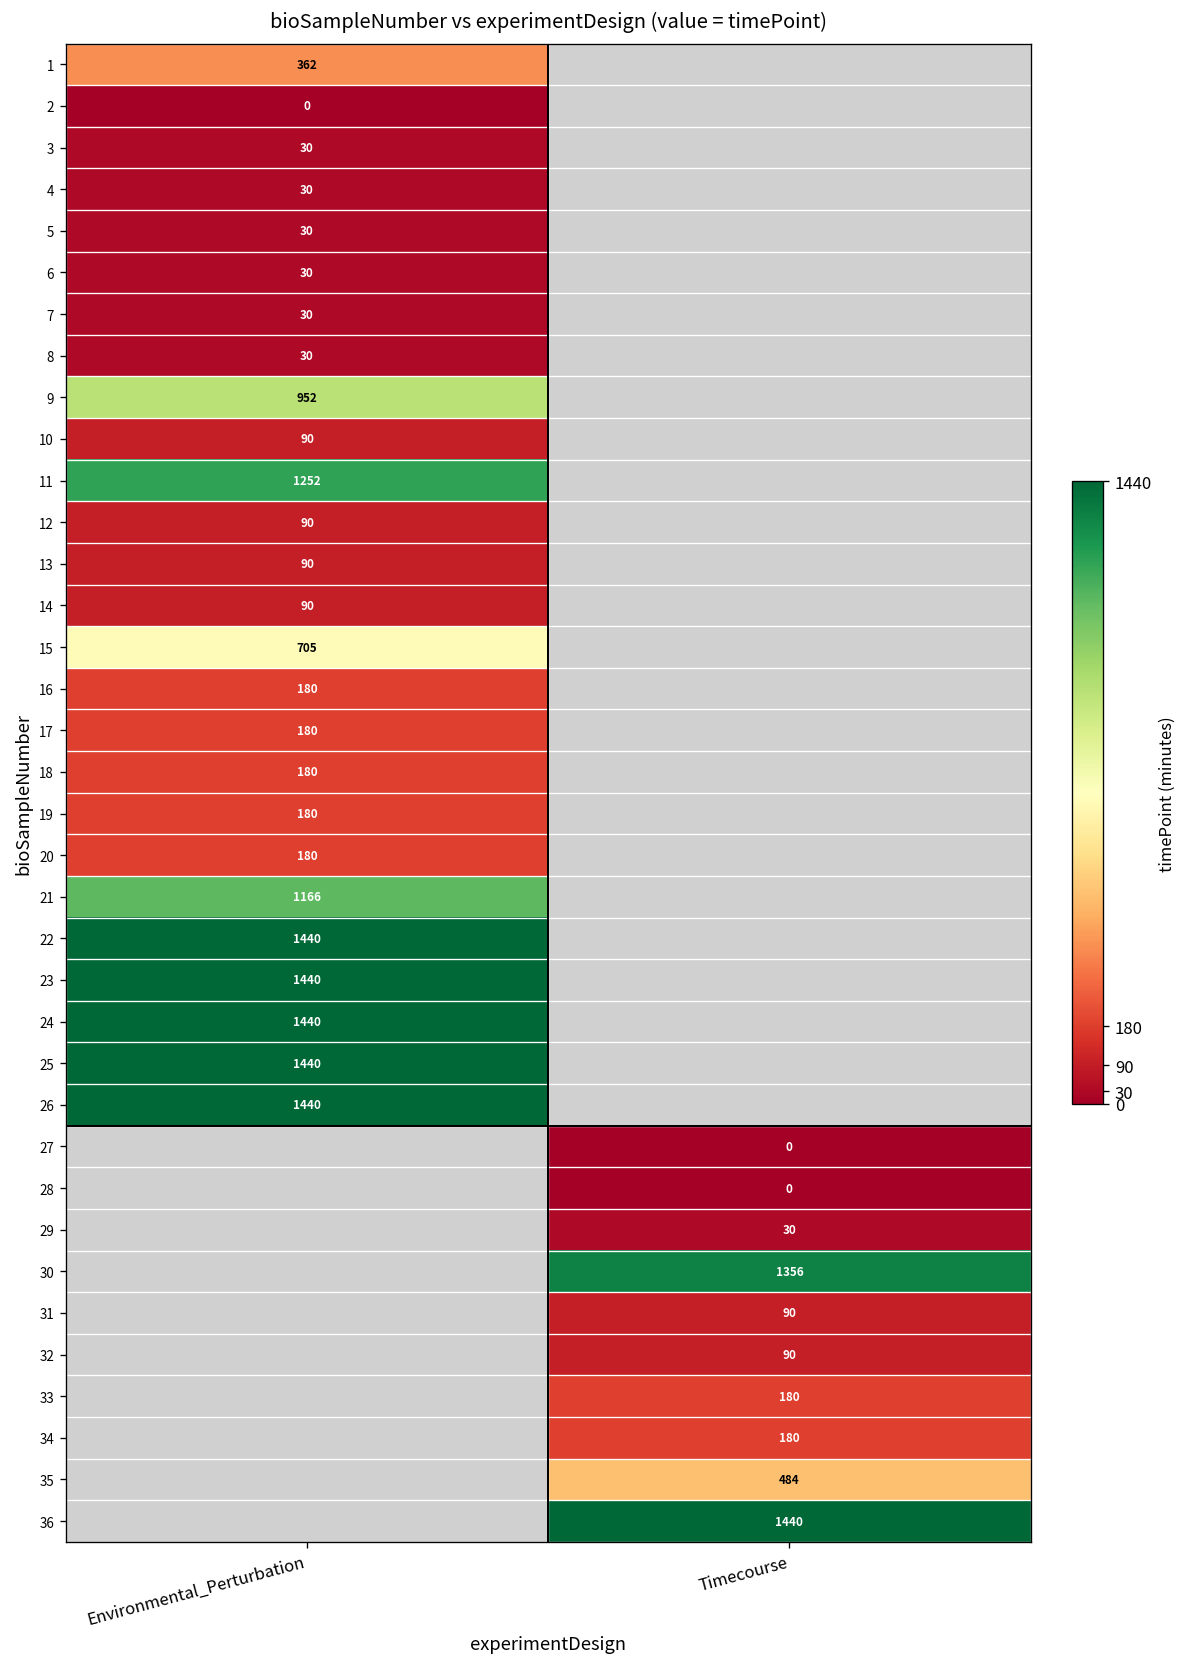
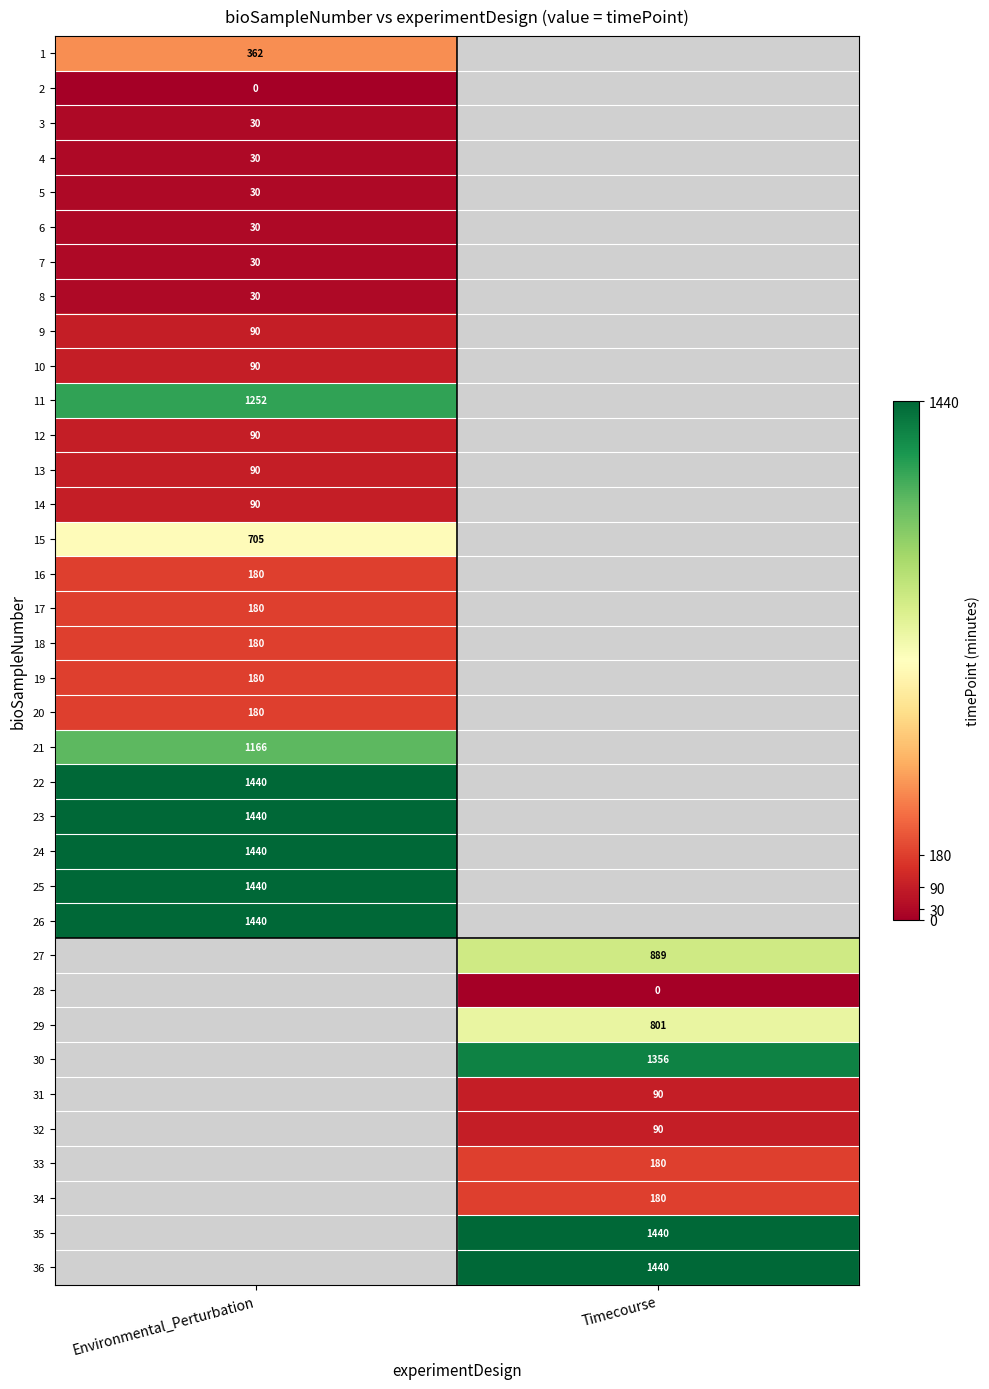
9, Environmental_Perturbation: 952 -> 90
27, Timecourse: 0 -> 889
29, Timecourse: 30 -> 801
35, Timecourse: 484 -> 1440
